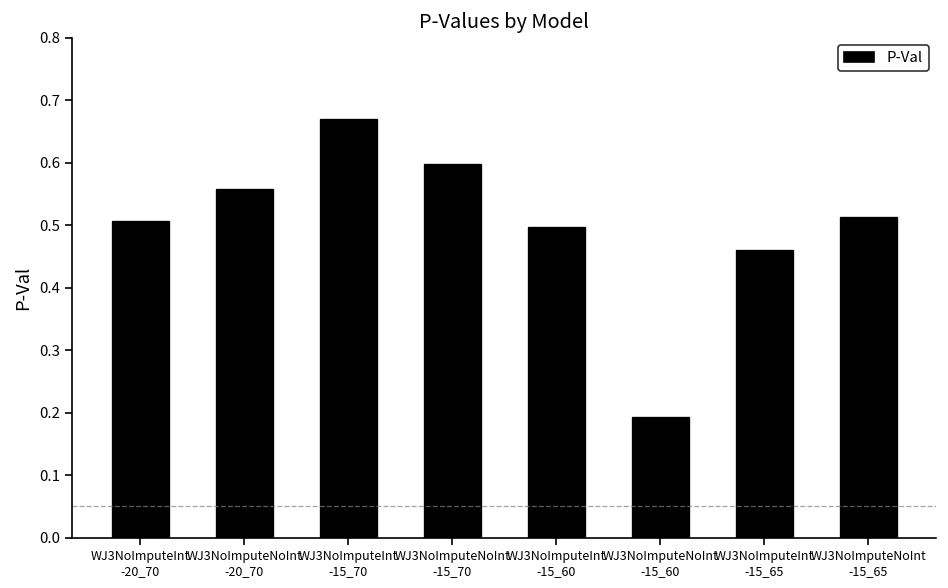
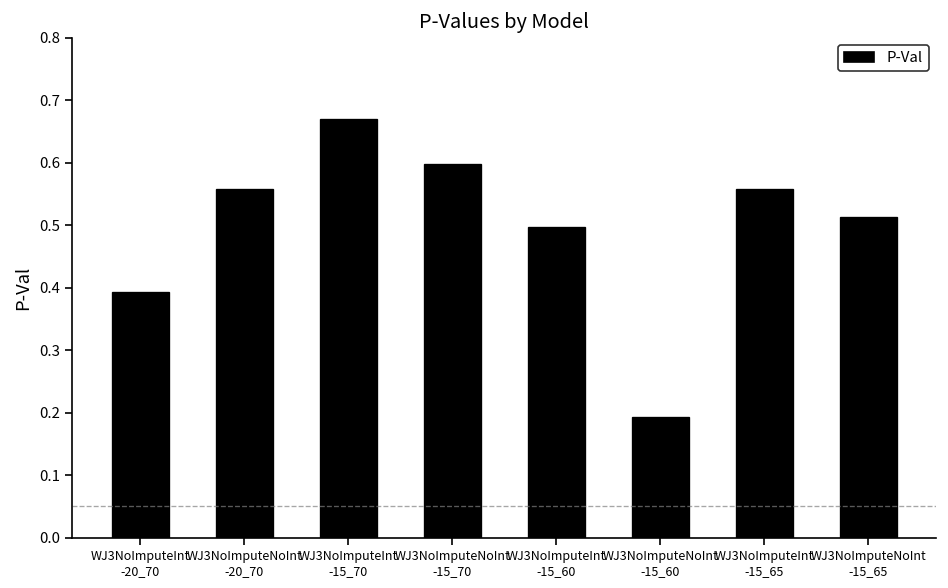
WJ3NoImputeInt -20_70: 0.51 -> 0.39
WJ3NoImputeInt -15_65: 0.46 -> 0.56
